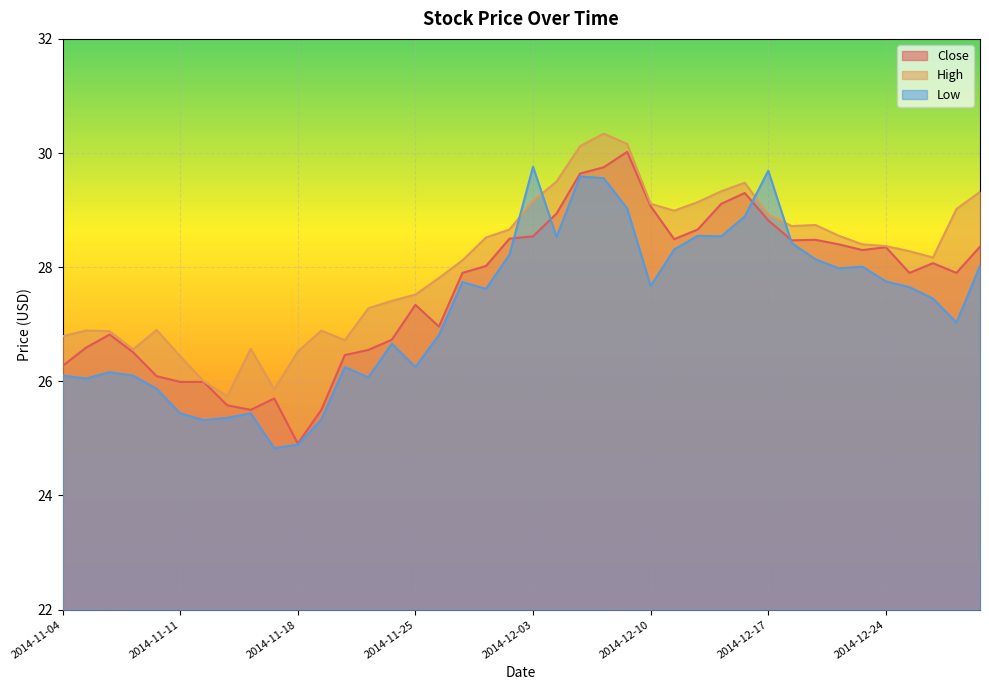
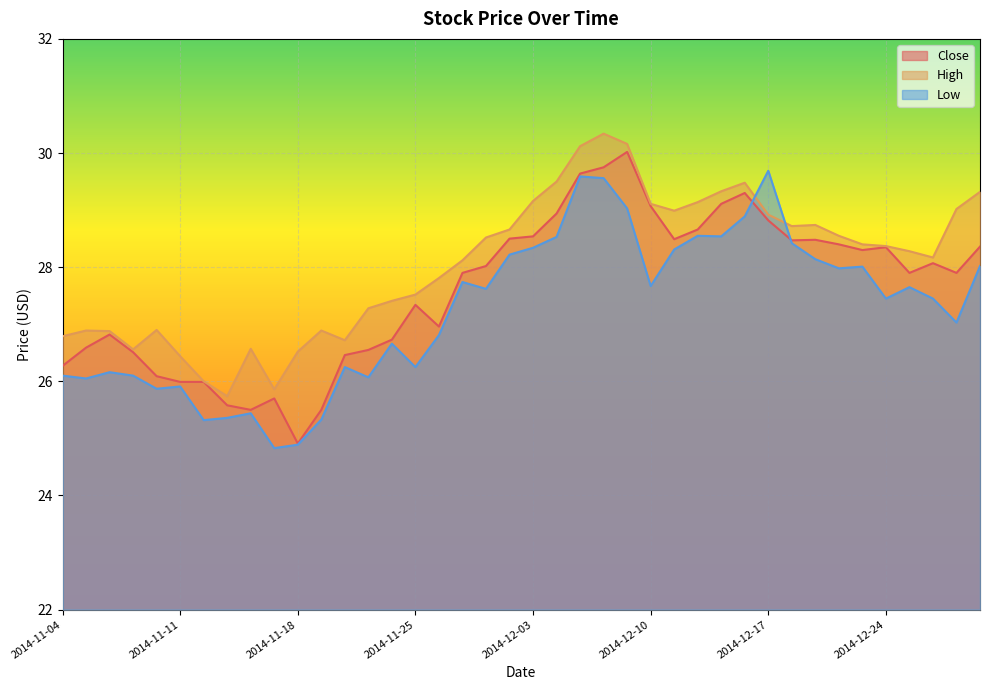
Low, 2014-11-11: 25.4 -> 25.9
Low, 2014-12-03: 29.8 -> 28.3
Low, 2014-12-24: 27.8 -> 27.5
